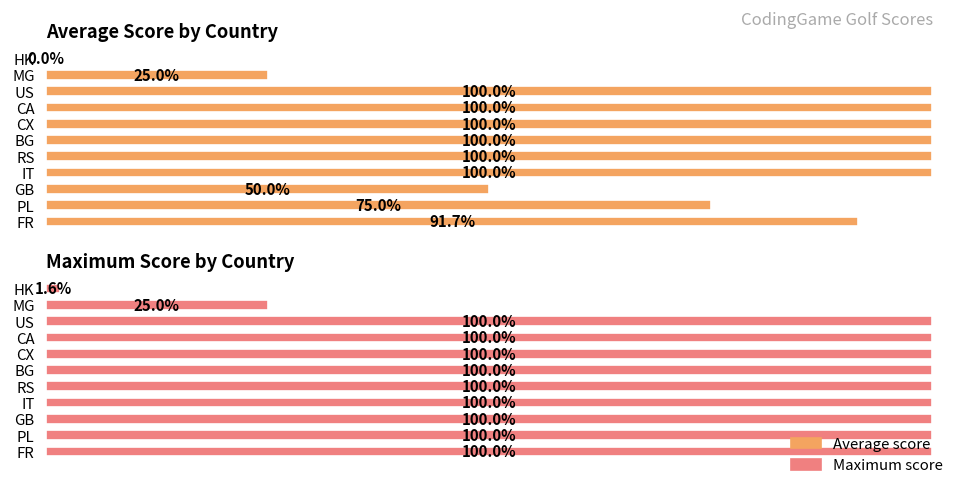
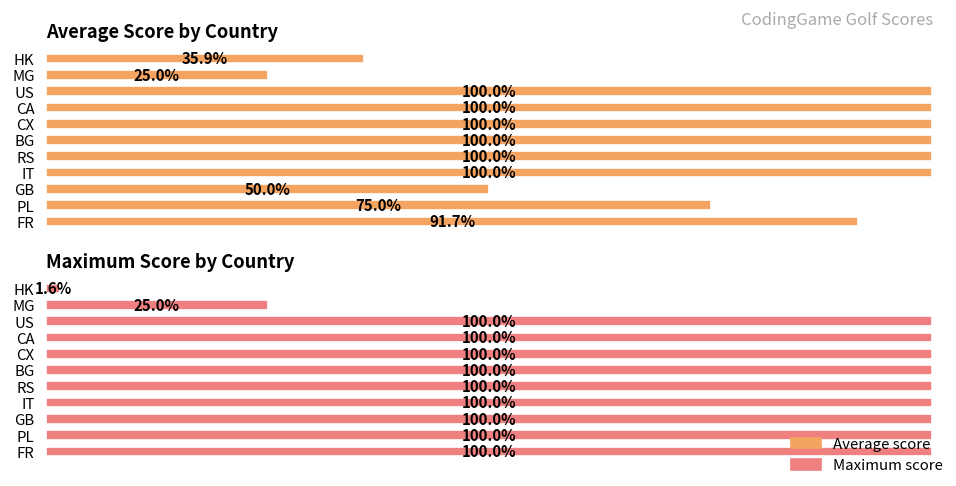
Average Score by Country, HK: 0.0% -> 35.9%
